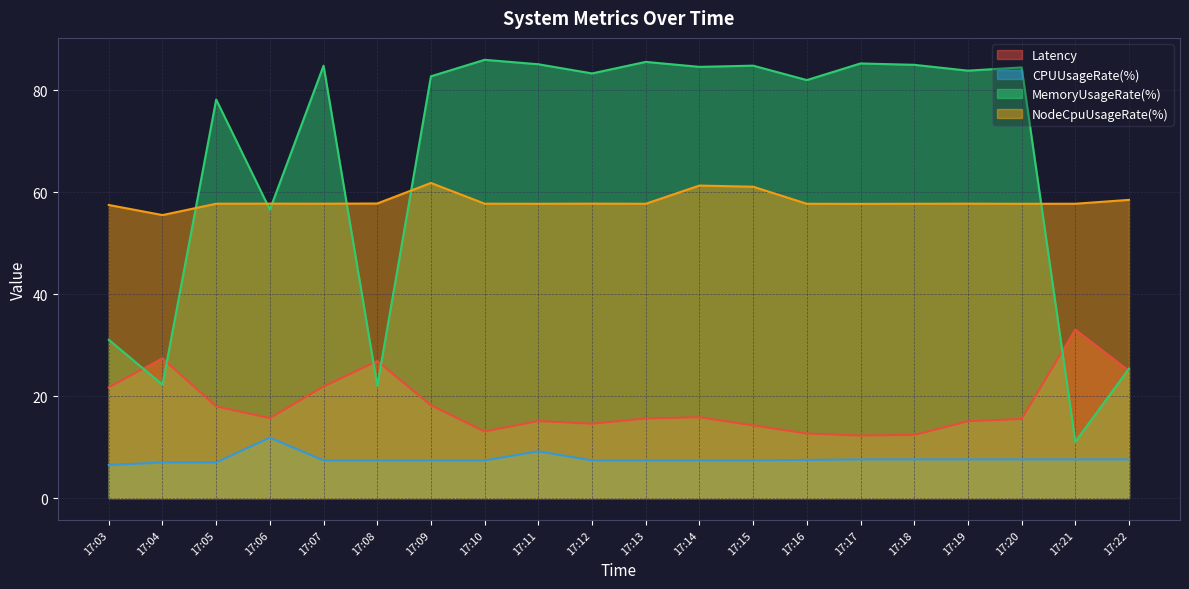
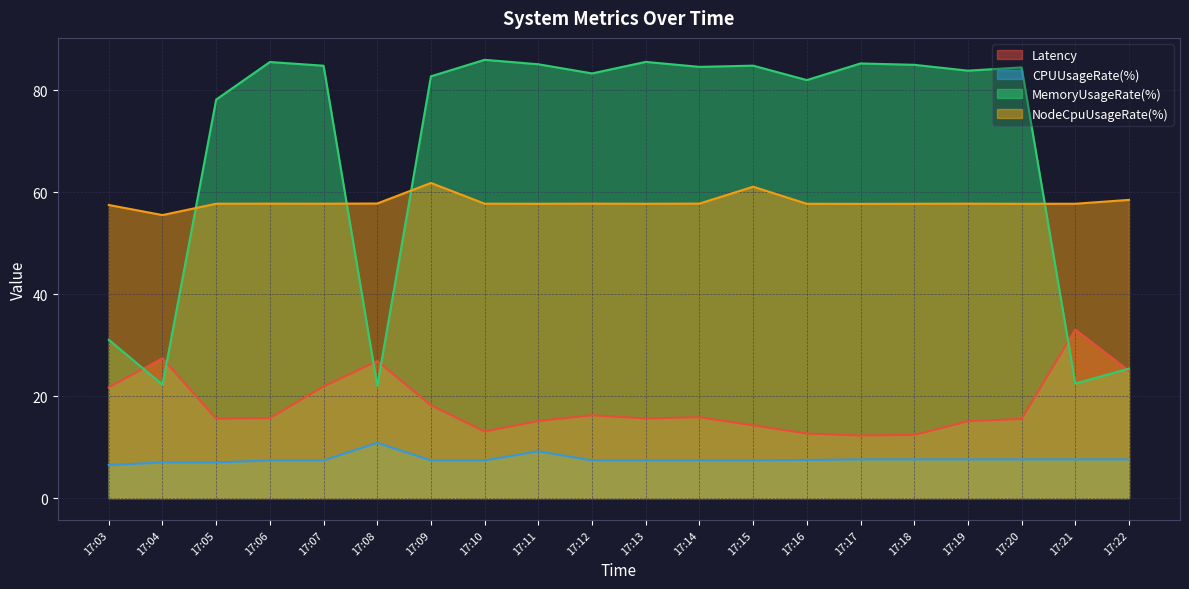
Latency, 17:05: 18 -> 16
CPUUsageRate(%), 17:06: 12 -> 7
MemoryUsageRate(%), 17:06: 57 -> 86
CPUUsageRate(%), 17:08: 7 -> 11
Latency, 17:12: 15 -> 16
NodeCpuUsageRate(%), 17:14: 61 -> 58
MemoryUsageRate(%), 17:21: 11 -> 22
